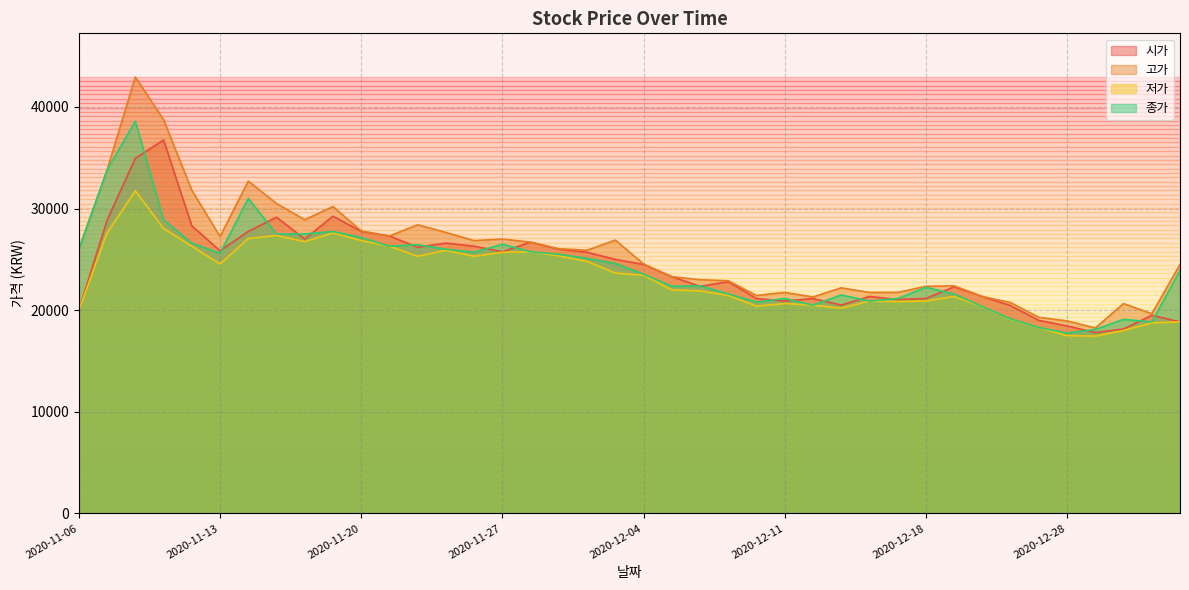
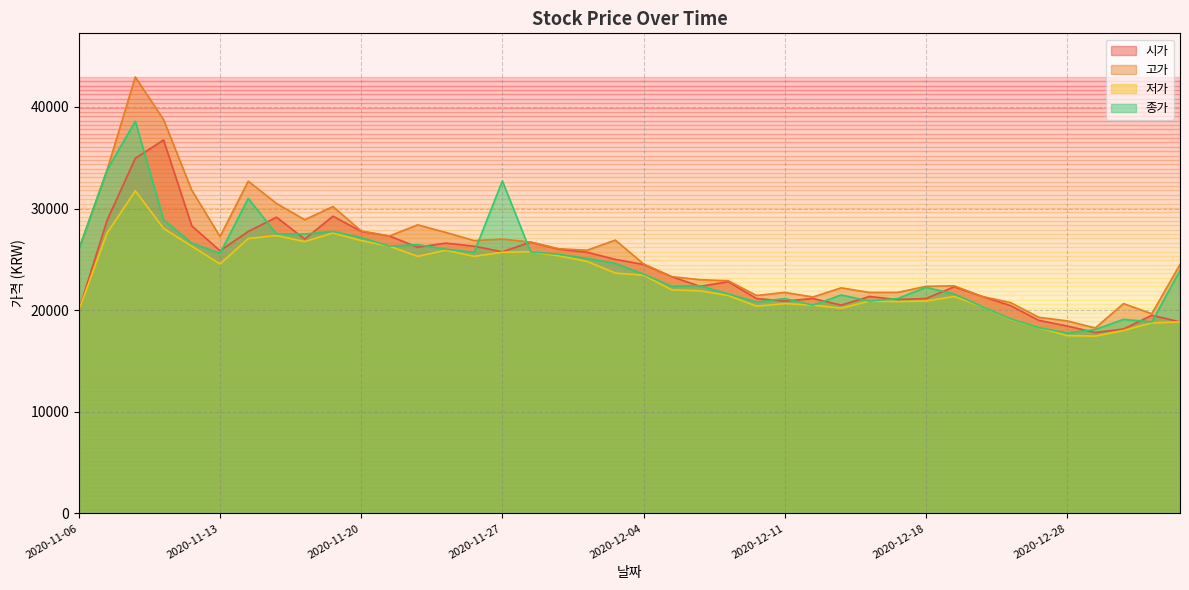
종가, 2020-11-27: 26500 -> 32700
